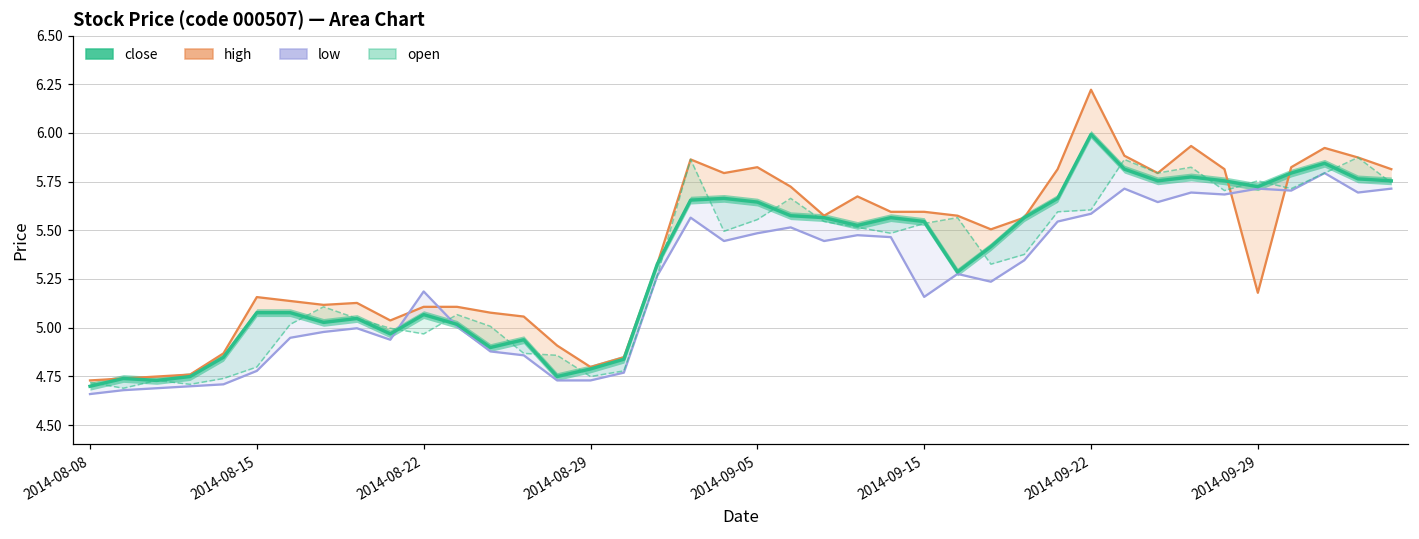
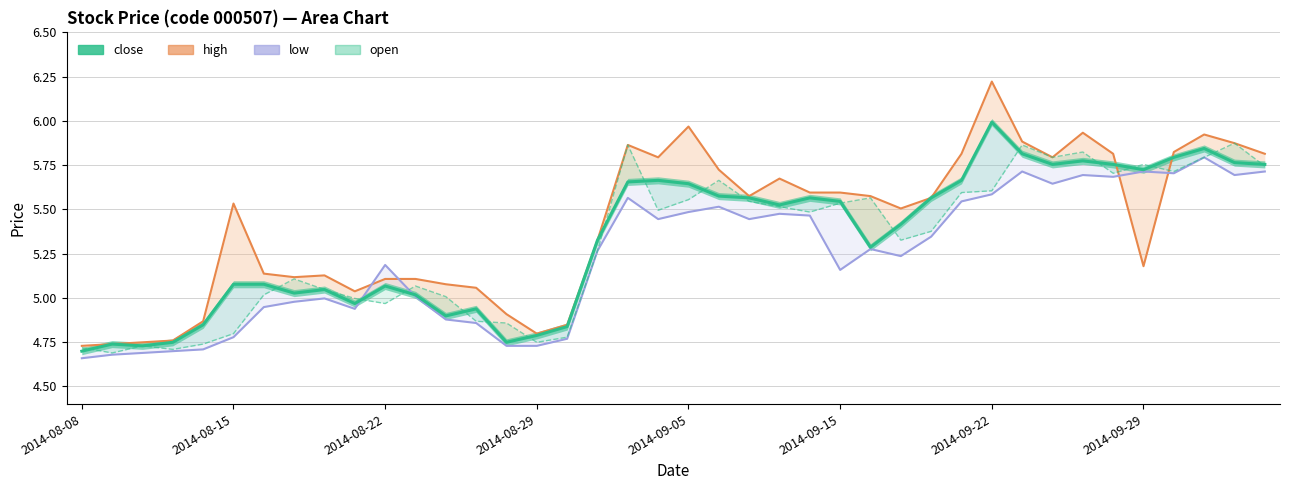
high, 2014-08-15: 5.16 -> 5.53
high, 2014-09-05: 5.82 -> 5.97
